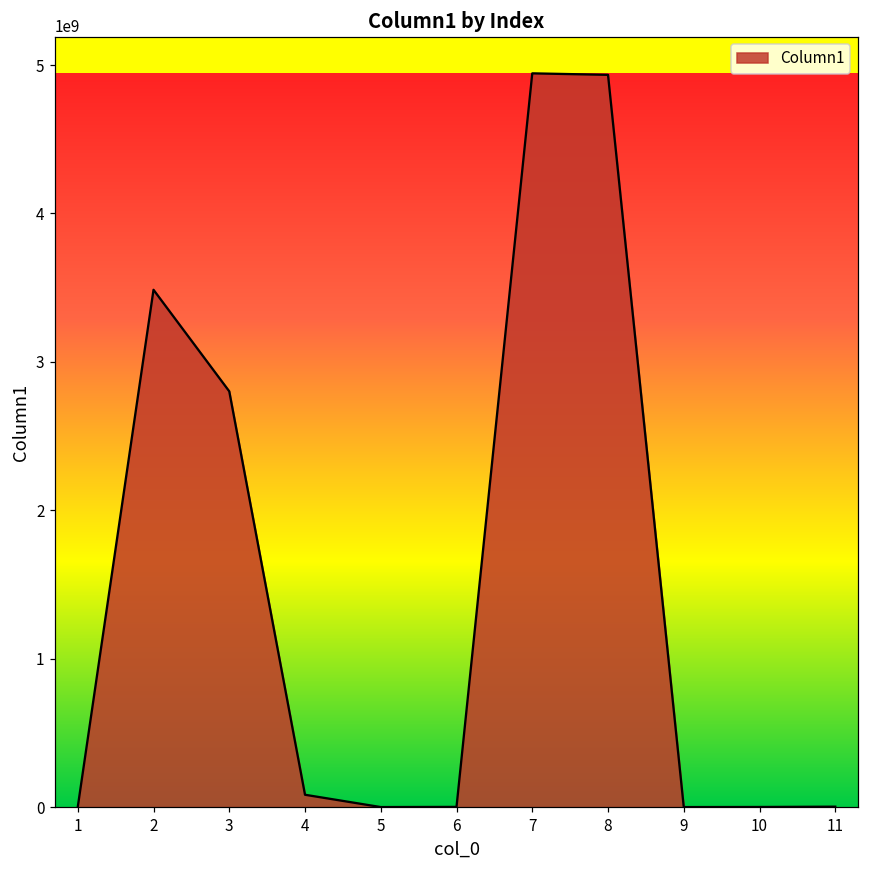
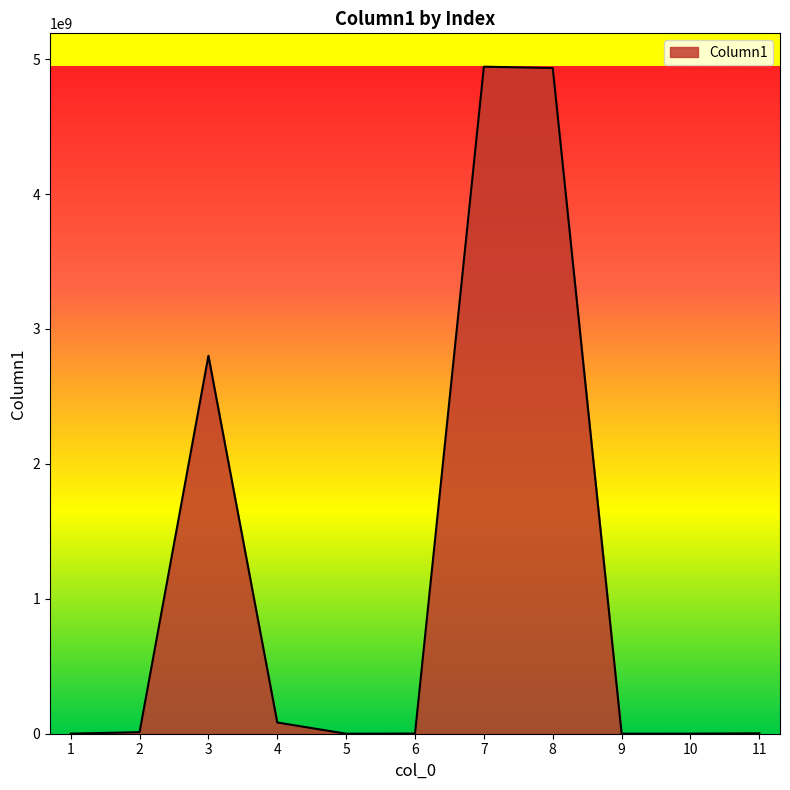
2: 3490000000 -> 10000000
